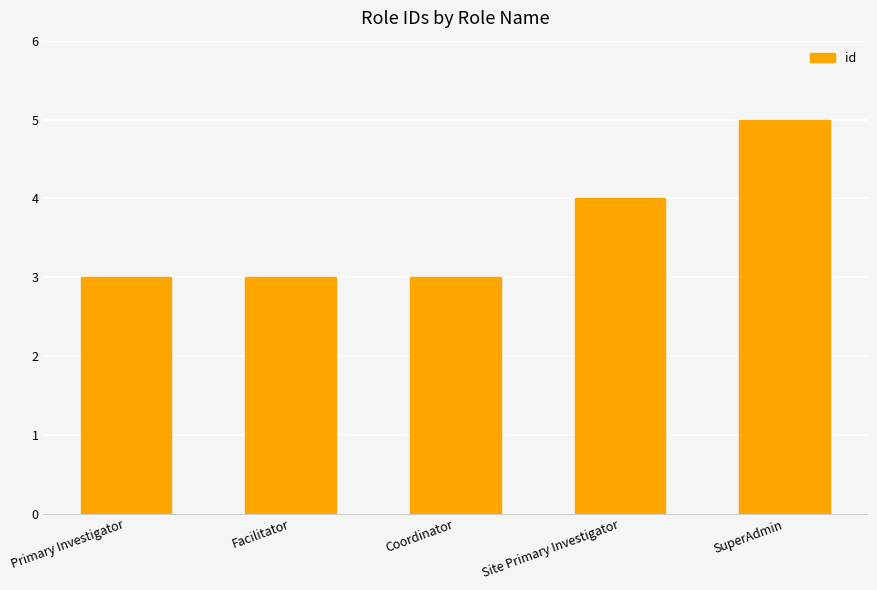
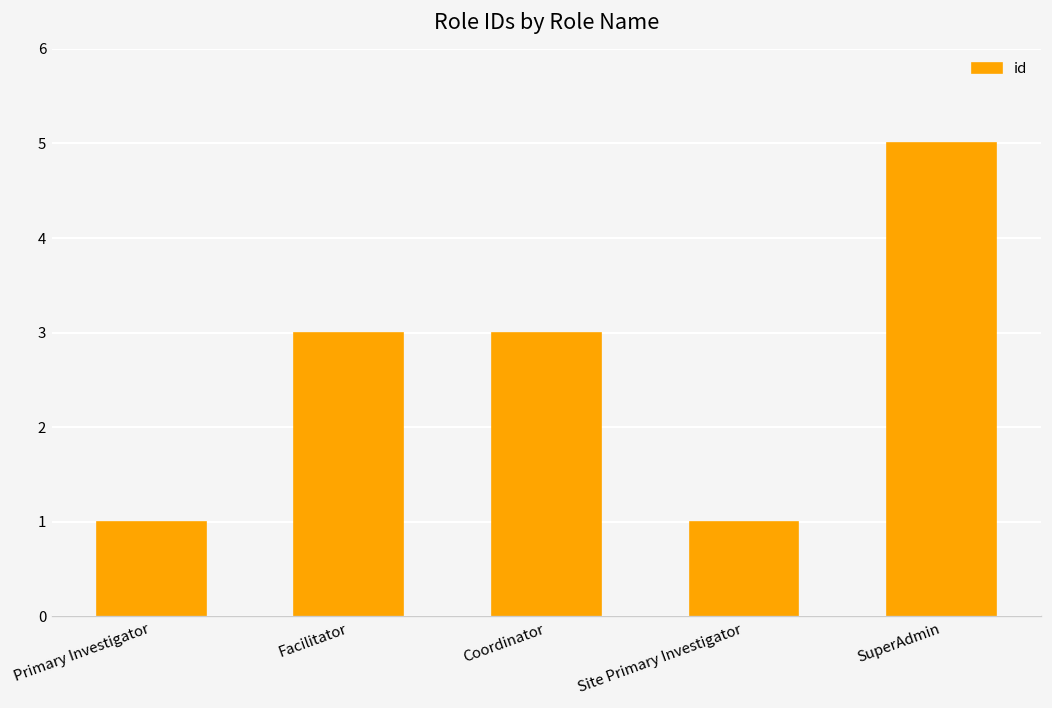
Primary Investigator: 3 -> 1
Site Primary Investigator: 4 -> 1
